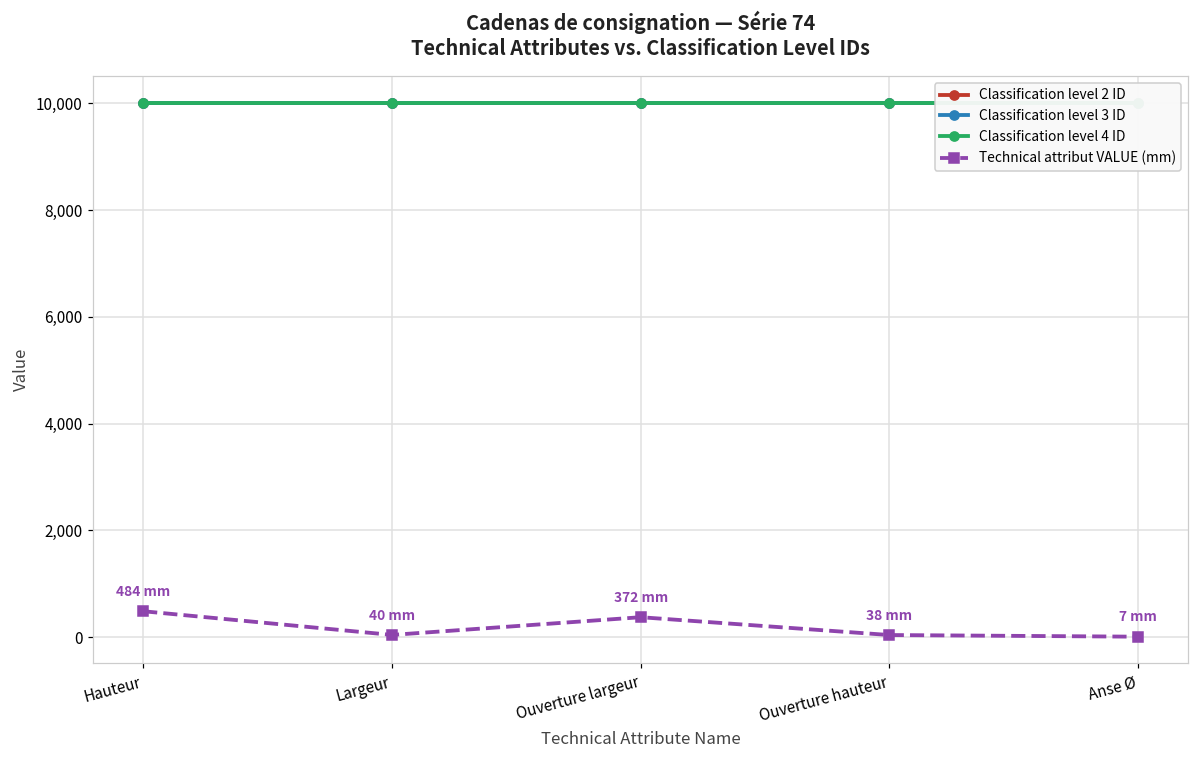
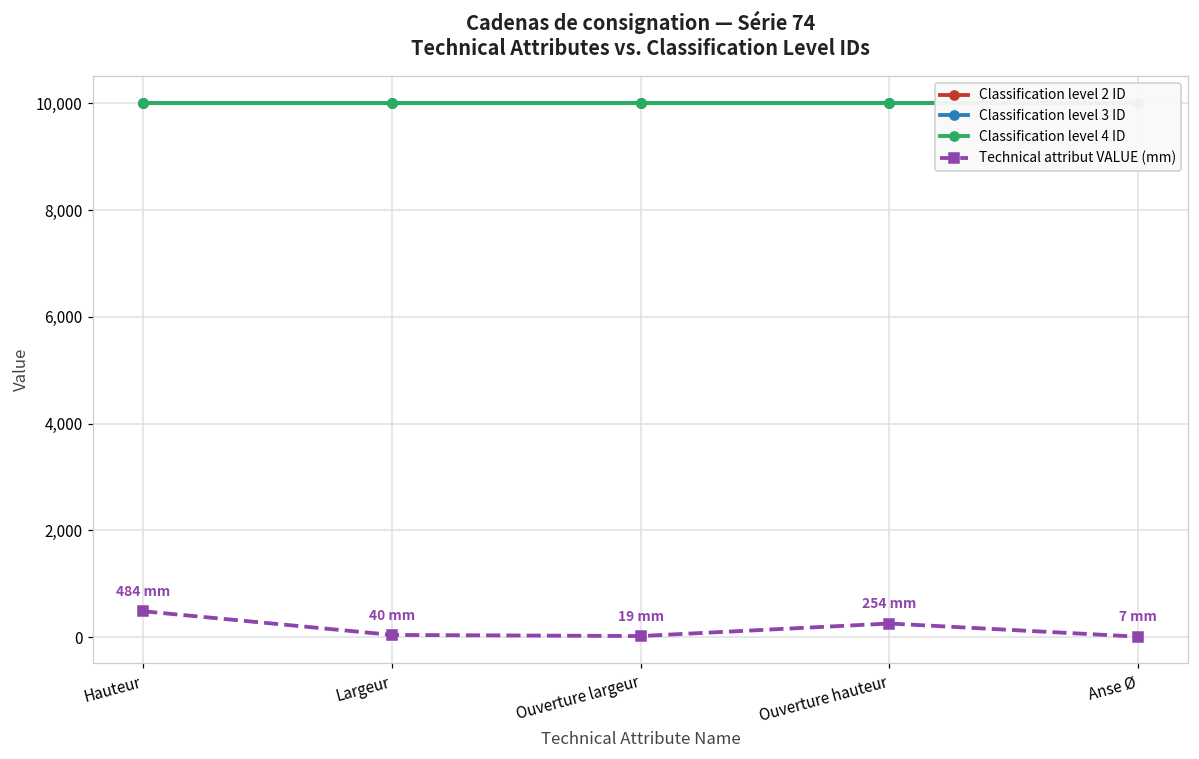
Technical attribut VALUE (mm), Ouverture largeur: 372 -> 19
Technical attribut VALUE (mm), Ouverture hauteur: 38 -> 254
